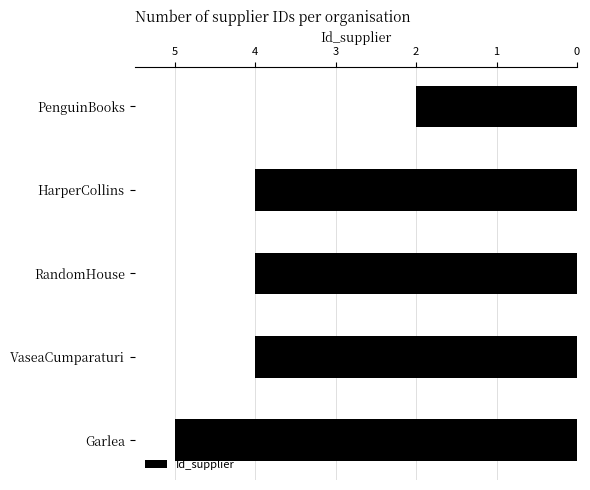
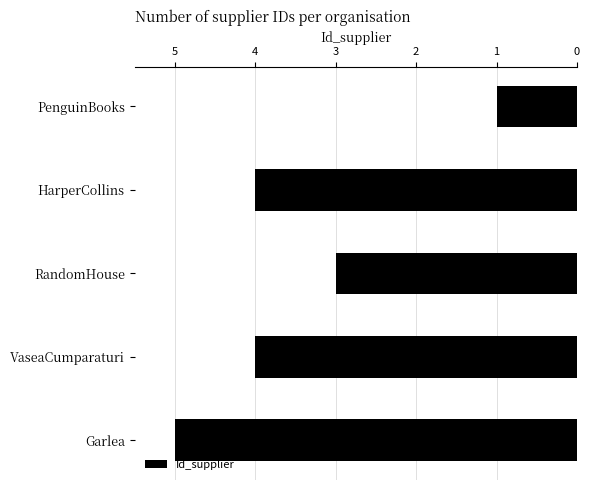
PenguinBooks: 2 -> 1
RandomHouse: 4 -> 3
